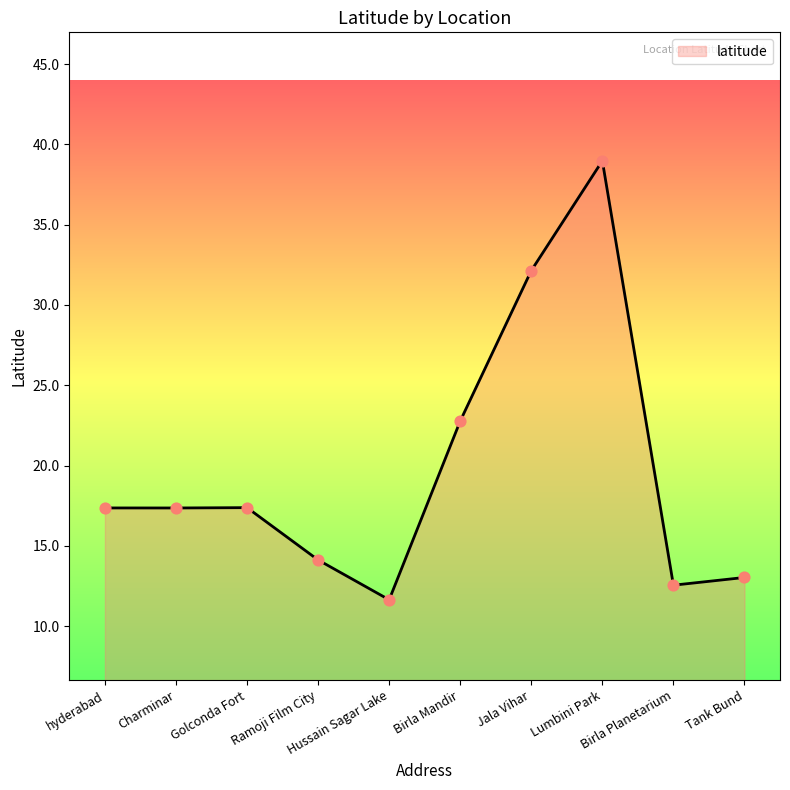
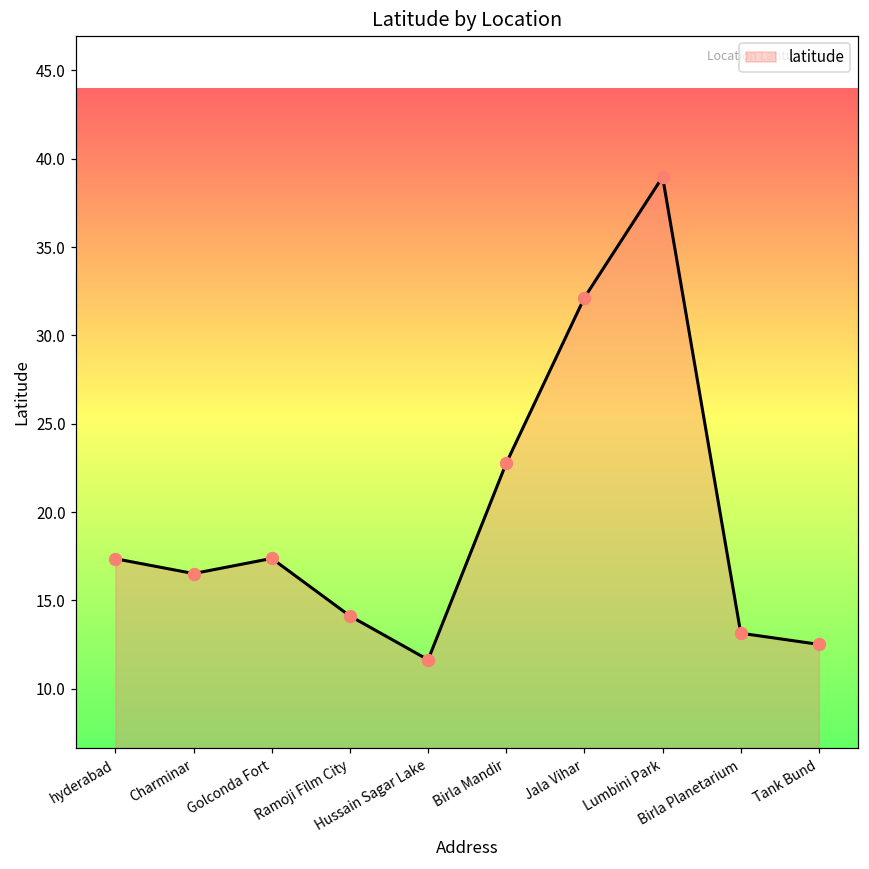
Charminar: 17.4 -> 16.5
Birla Planetarium: 12.6 -> 13.1
Tank Bund: 13.0 -> 12.5
